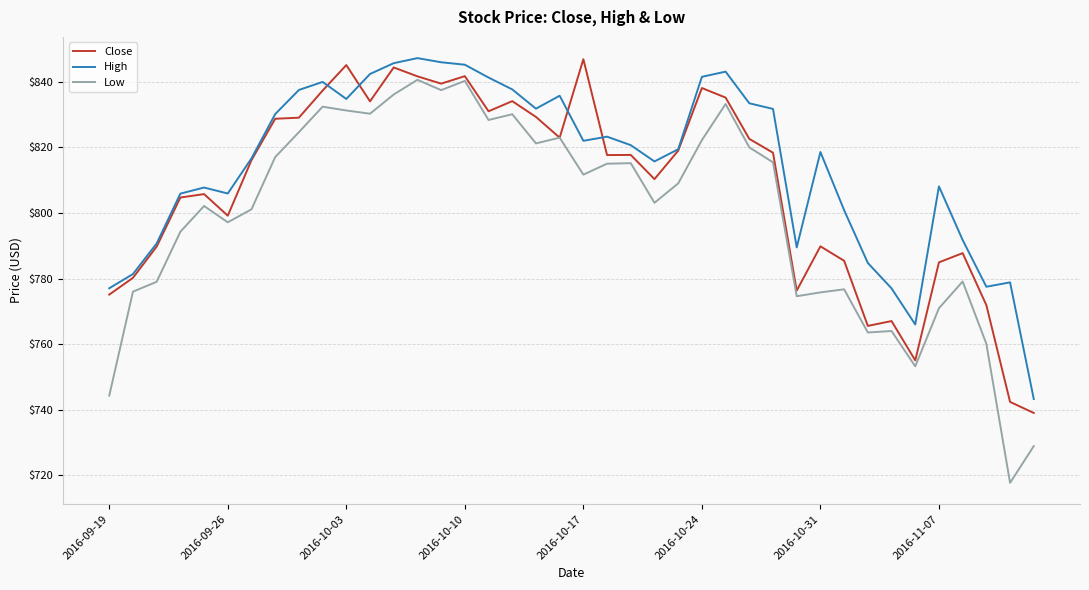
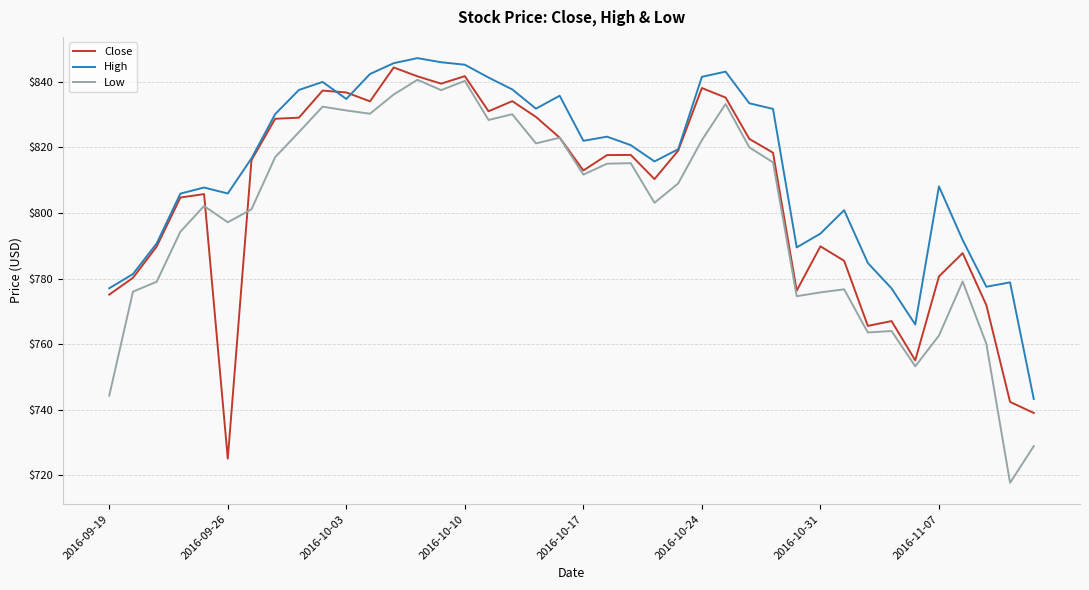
Close, 2016-09-26: $799 -> $725
Close, 2016-10-03: $845 -> $837
Close, 2016-10-17: $847 -> $813
High, 2016-10-31: $819 -> $794
Close, 2016-11-07: $785 -> $781
Low, 2016-11-07: $771 -> $763
